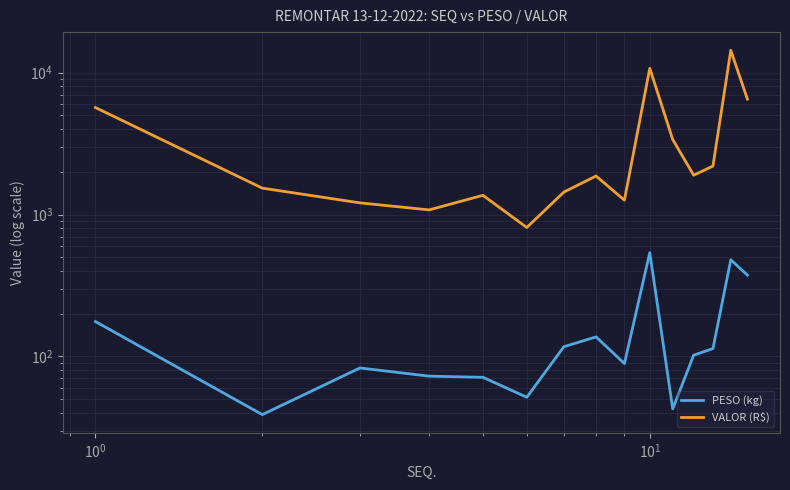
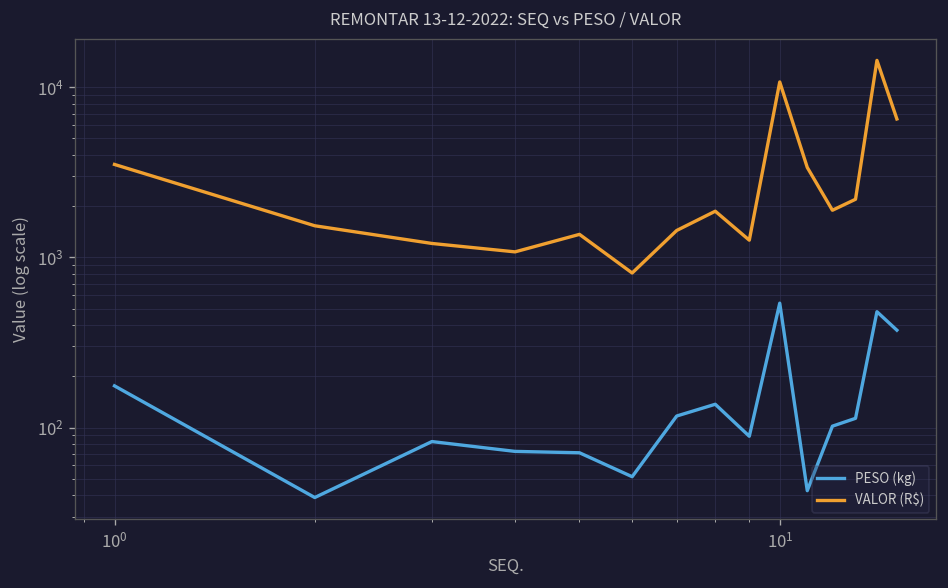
VALOR (R$), 10^0: 5700 -> 3500
